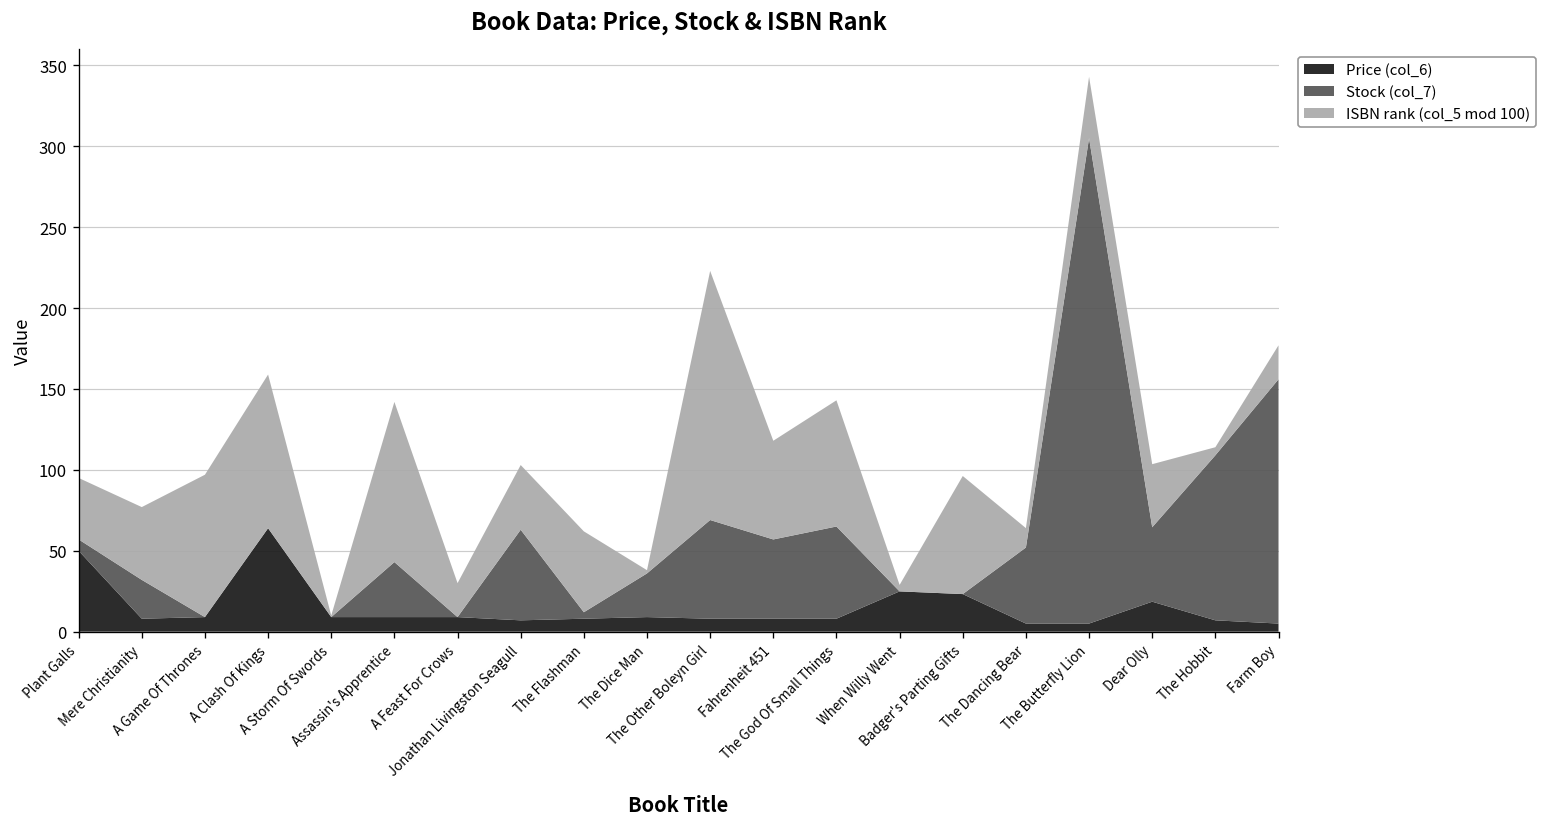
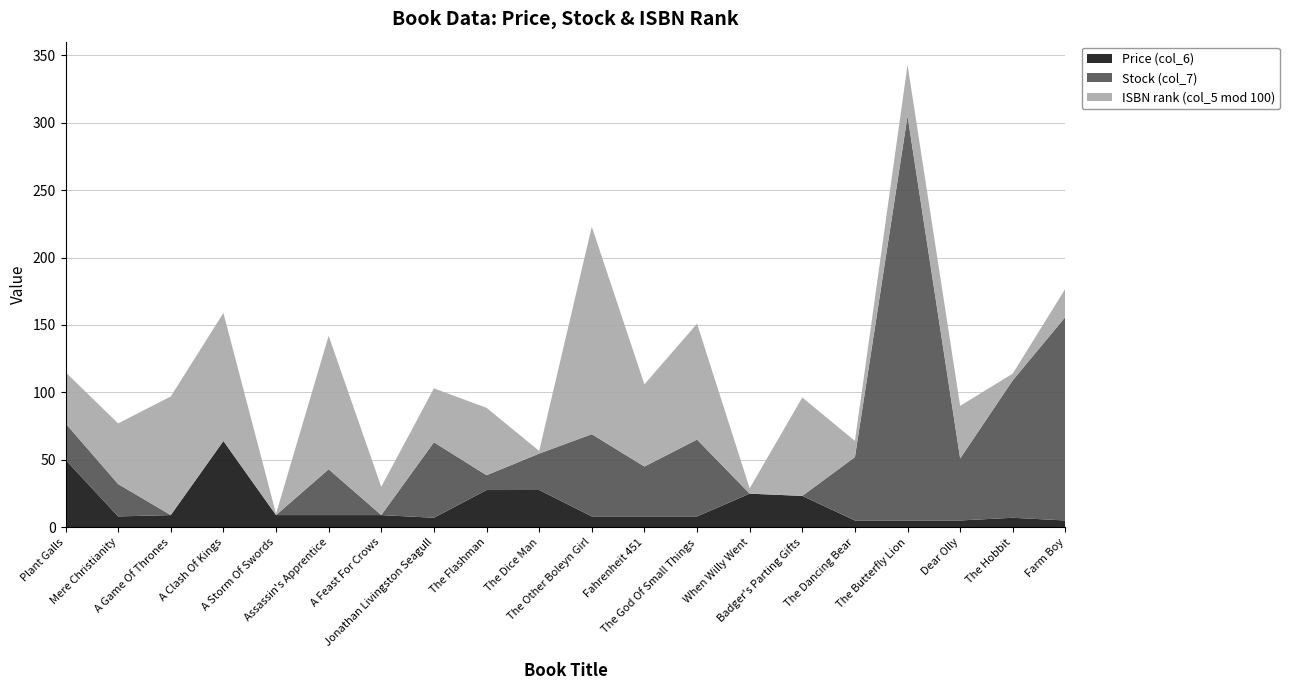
Stock (col_7), Plant Galls: 7 -> 27
Price (col_6), The Flashman: 8 -> 28
Stock (col_7), The Flashman: 4 -> 11
Price (col_6), The Dice Man: 9 -> 28
Stock (col_7), Fahrenheit 451: 49 -> 37
ISBN rank (col_5 mod 100), The God Of Small Things: 78 -> 86
Price (col_6), Dear Olly: 19 -> 5
